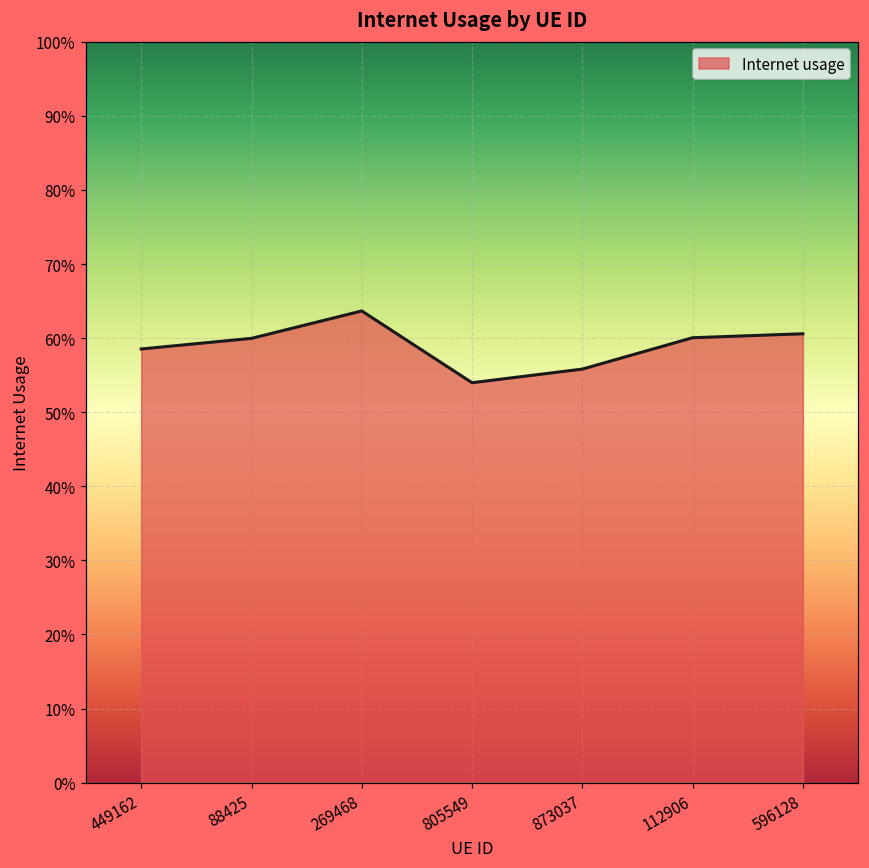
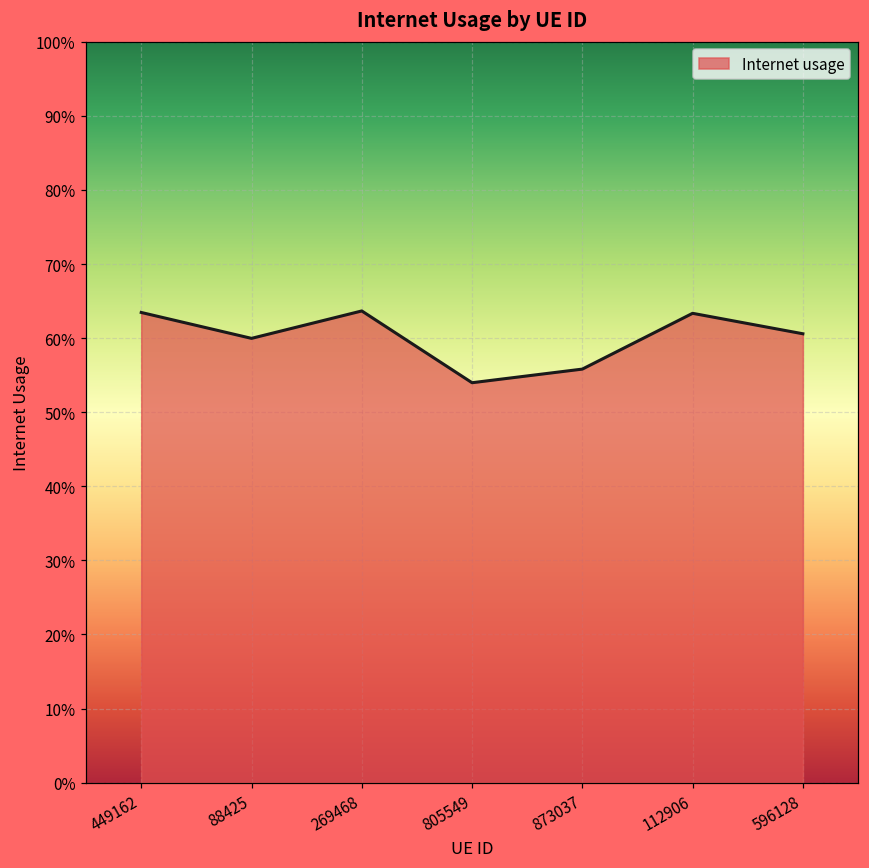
449162: 59% -> 63%
112906: 60% -> 63%
